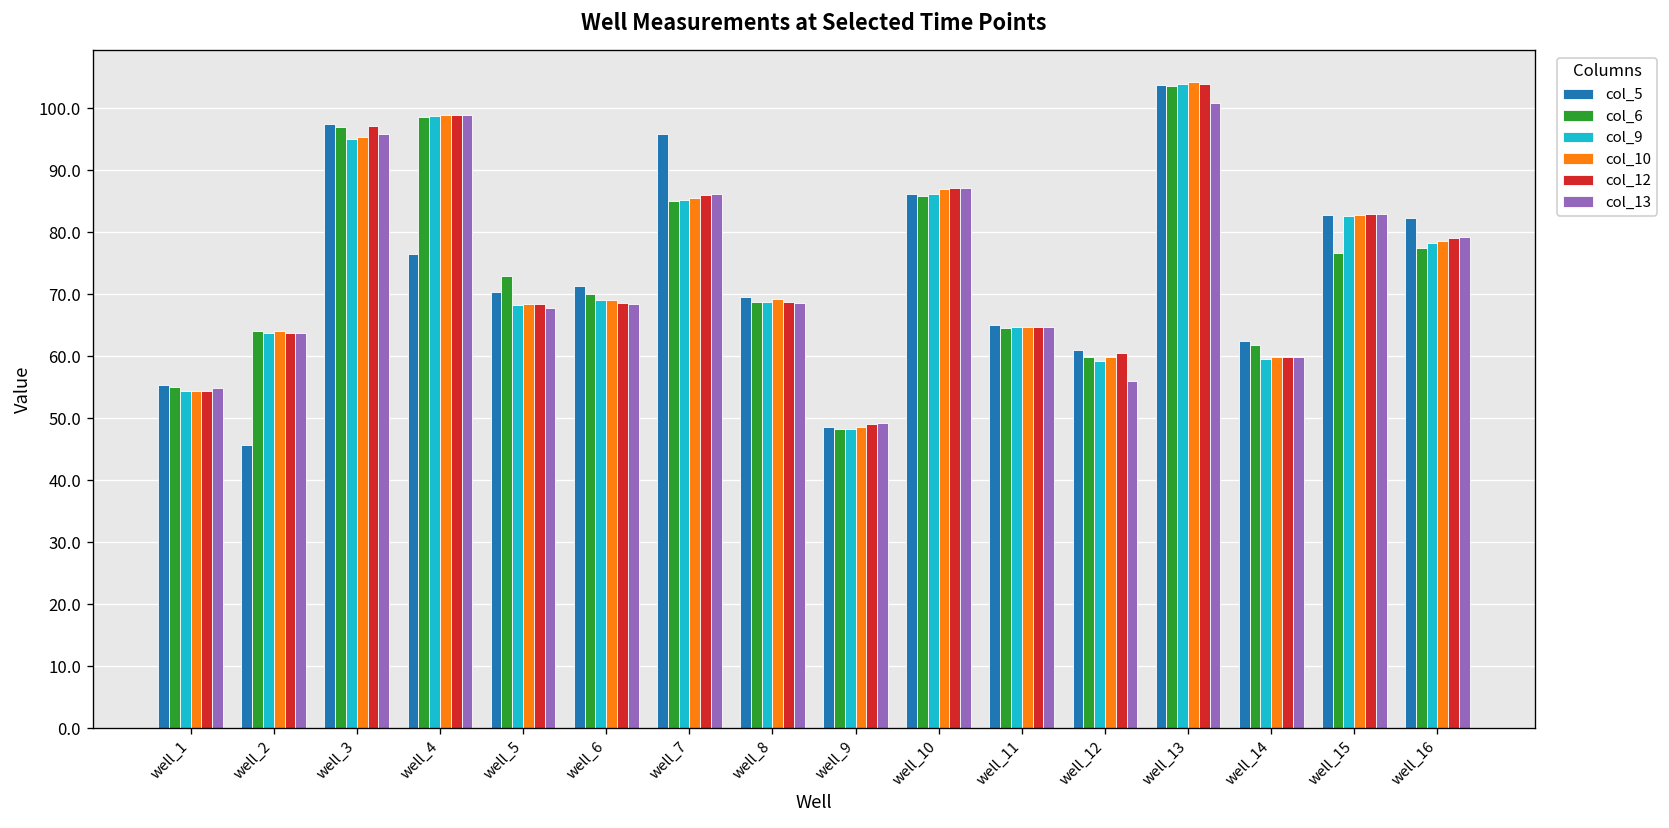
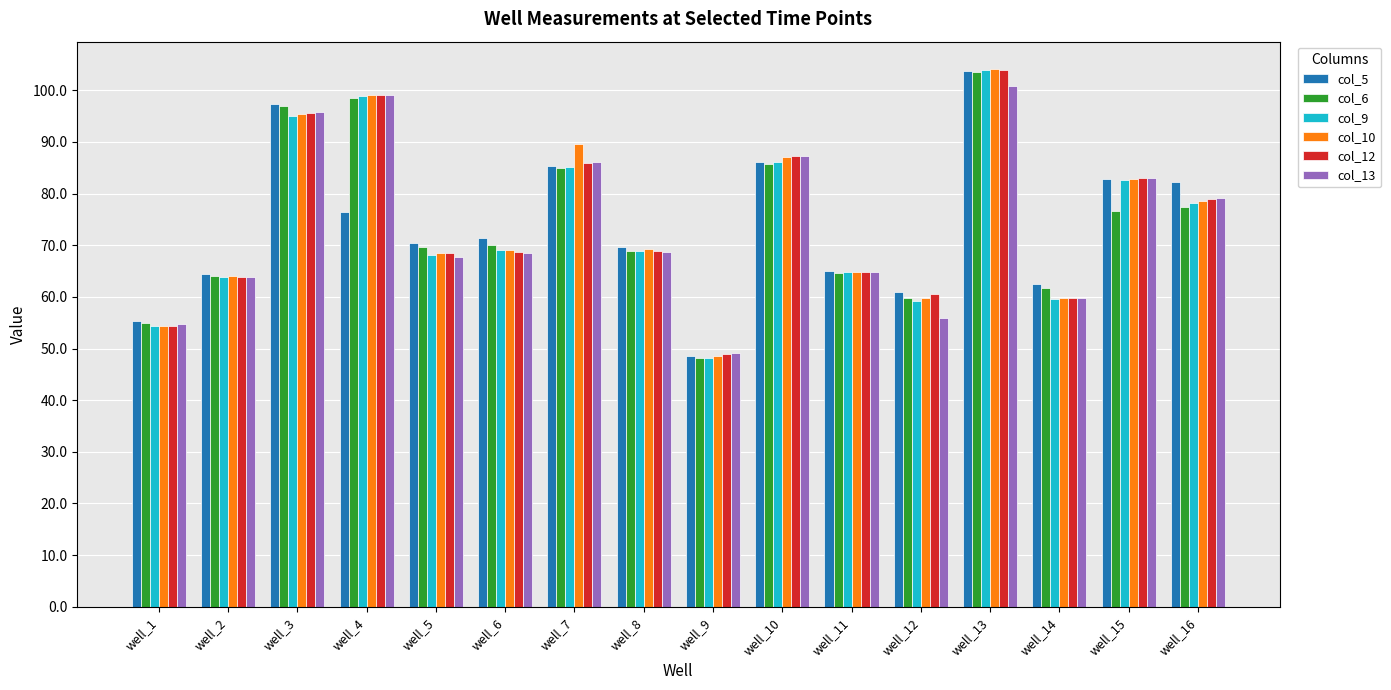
col_5, well_2: 46 -> 64
col_12, well_3: 97 -> 96
col_6, well_5: 73 -> 70
col_5, well_7: 96 -> 85
col_10, well_7: 86 -> 90
